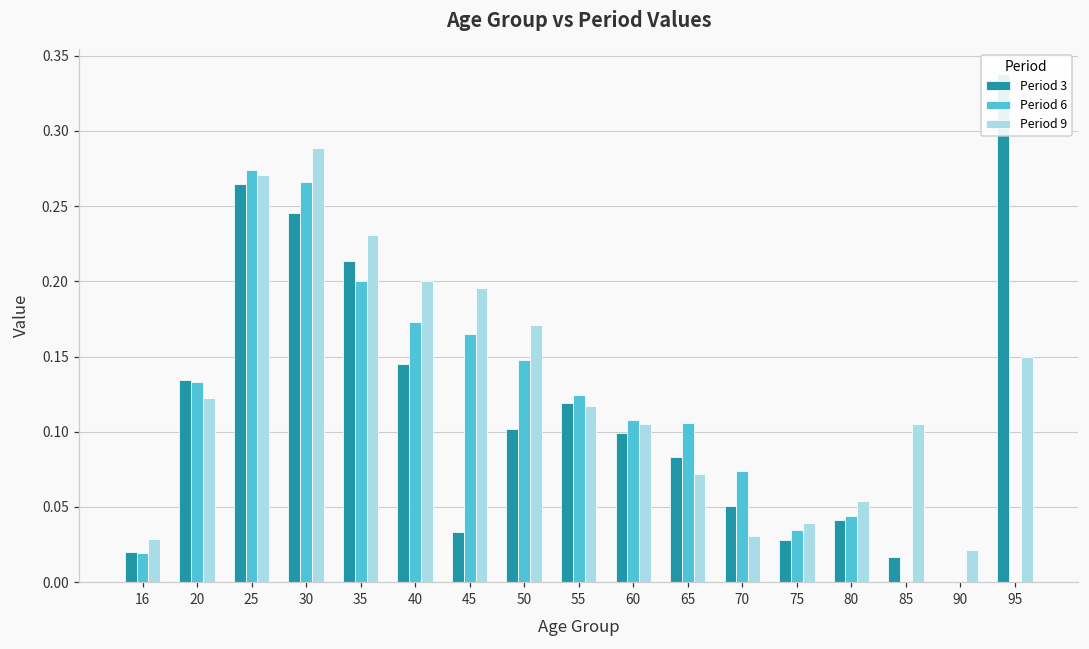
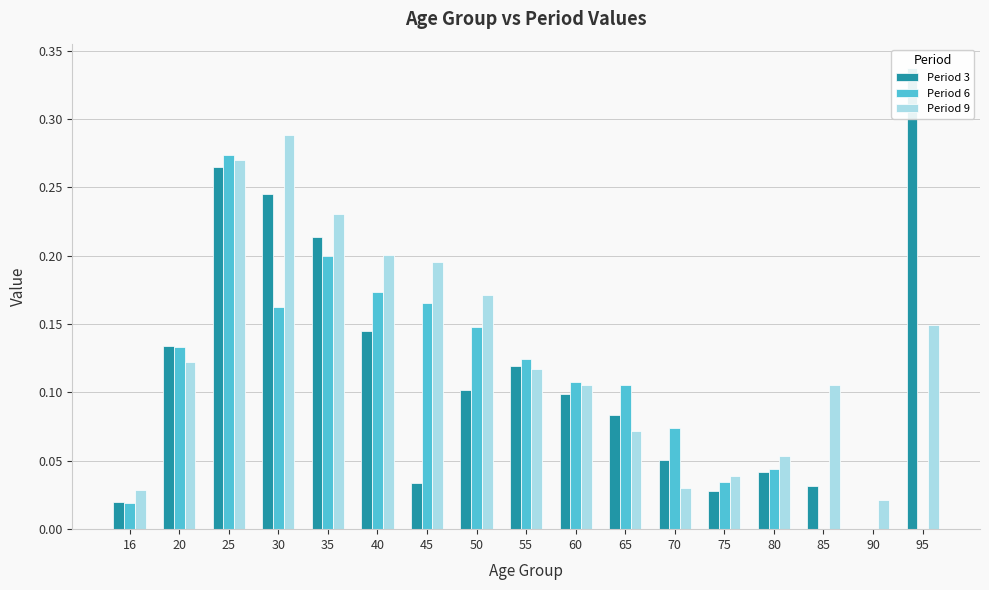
Period 6, 30: 0.266 -> 0.163
Period 3, 85: 0.017 -> 0.032
